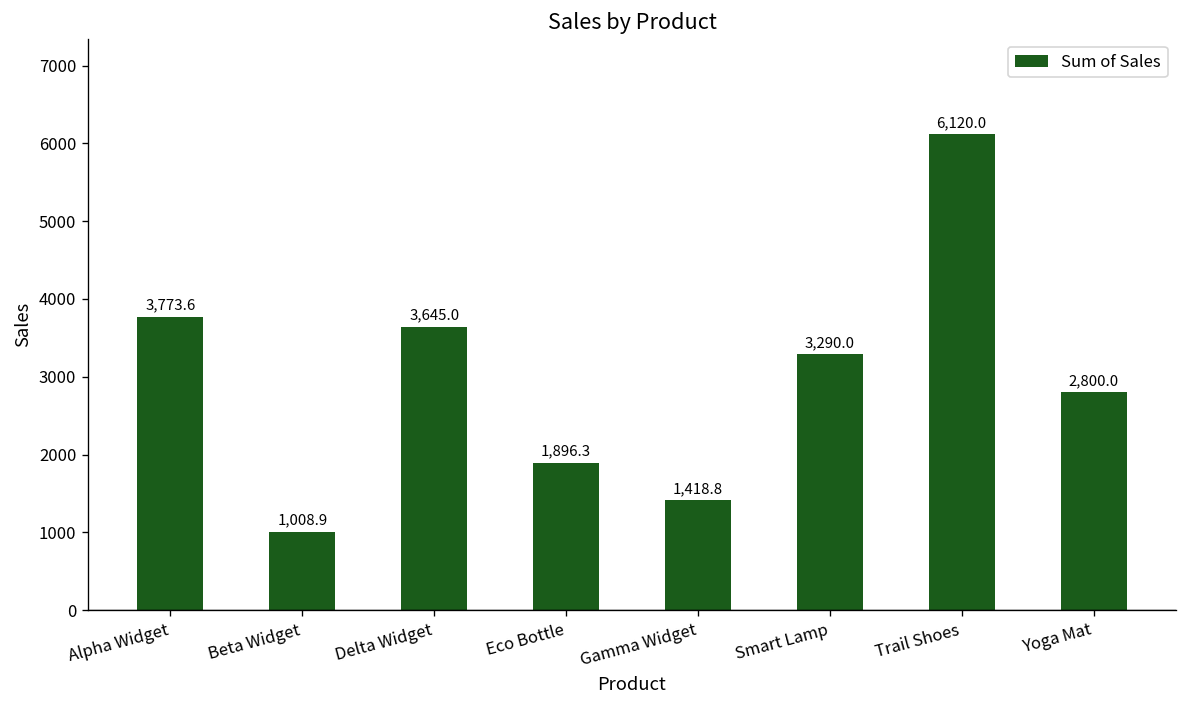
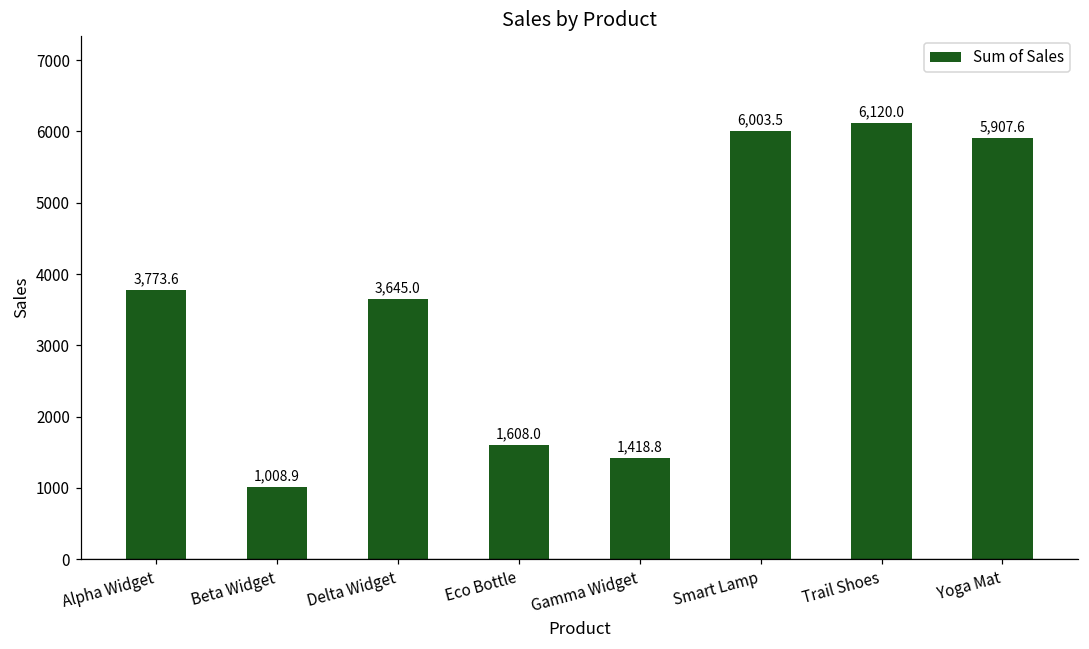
Eco Bottle: 1,896.3 -> 1,608.0
Smart Lamp: 3,290.0 -> 6,003.5
Yoga Mat: 2,800.0 -> 5,907.6
